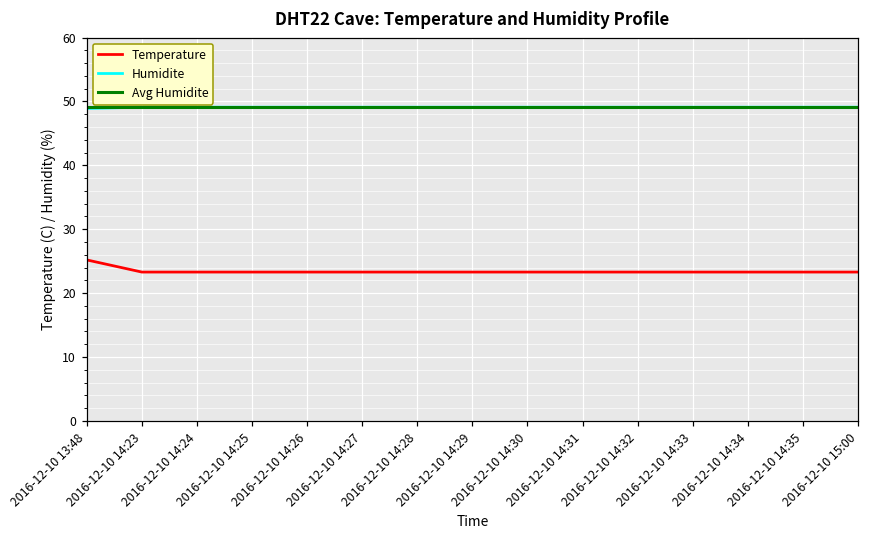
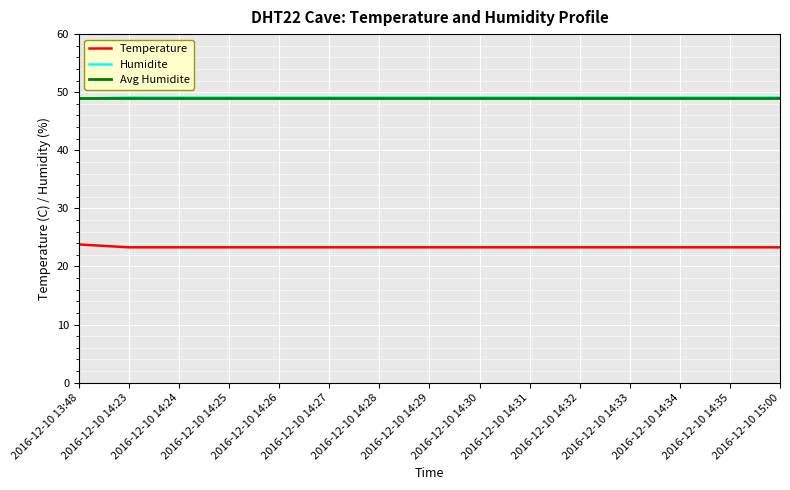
Temperature, 2016-12-10 13:48: 25 -> 24
